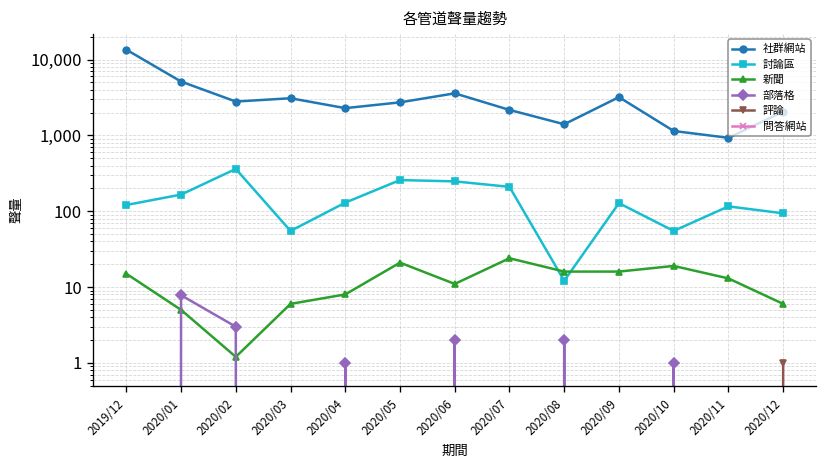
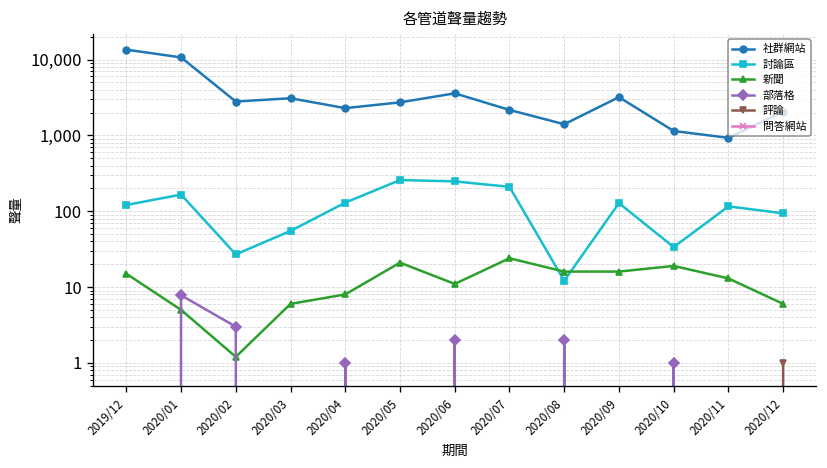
社群網站, 2020/01: 5,000 -> 11,000
討論區, 2020/02: 400 -> 27
討論區, 2020/10: 60 -> 30
